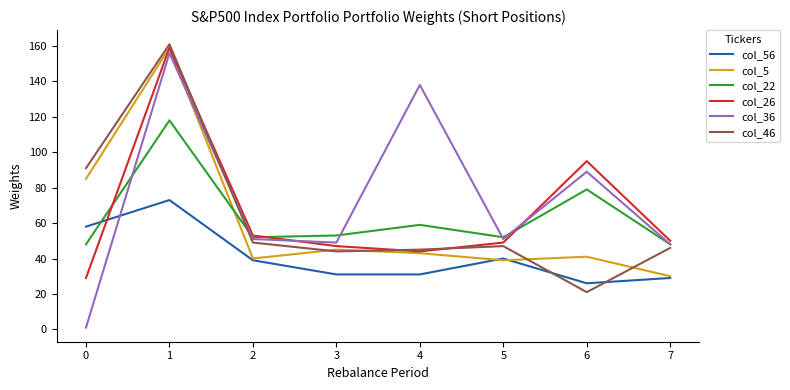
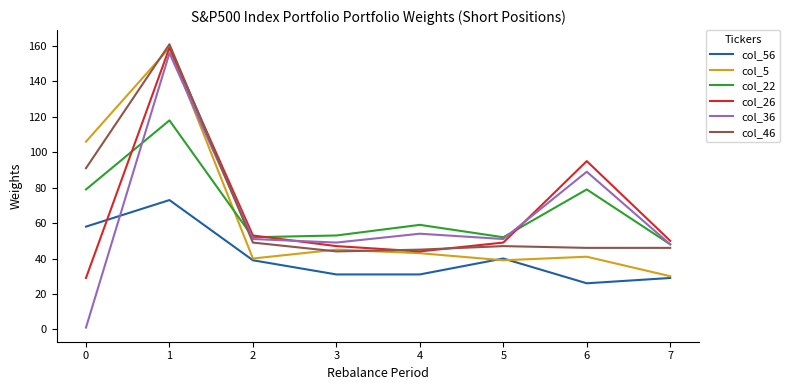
col_5, 0: 85 -> 106
col_22, 0: 48 -> 79
col_36, 4: 138 -> 54
col_46, 6: 21 -> 46
